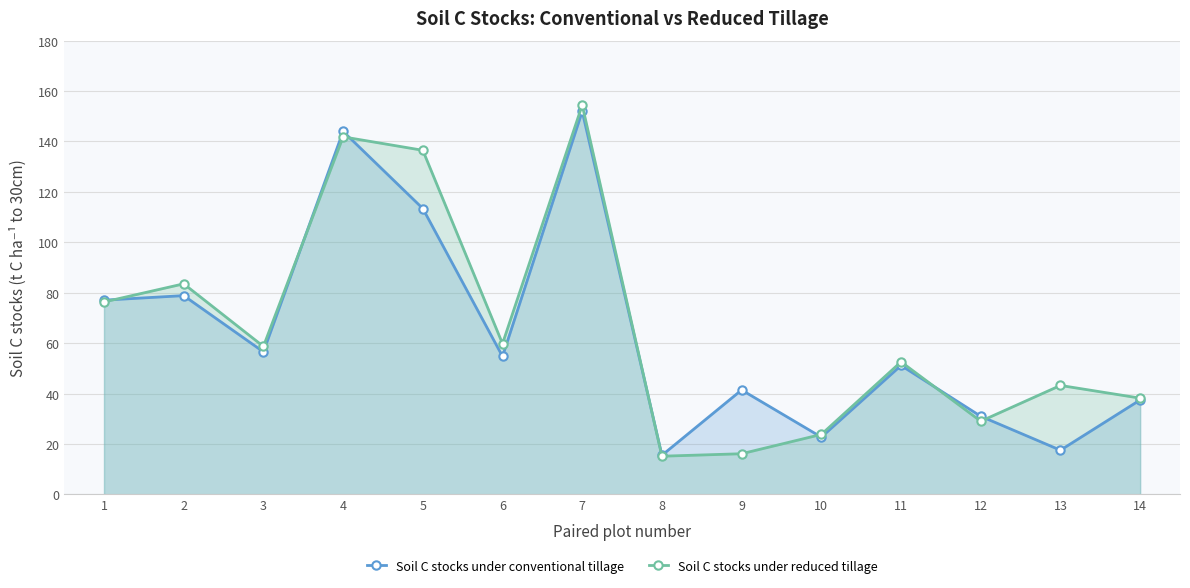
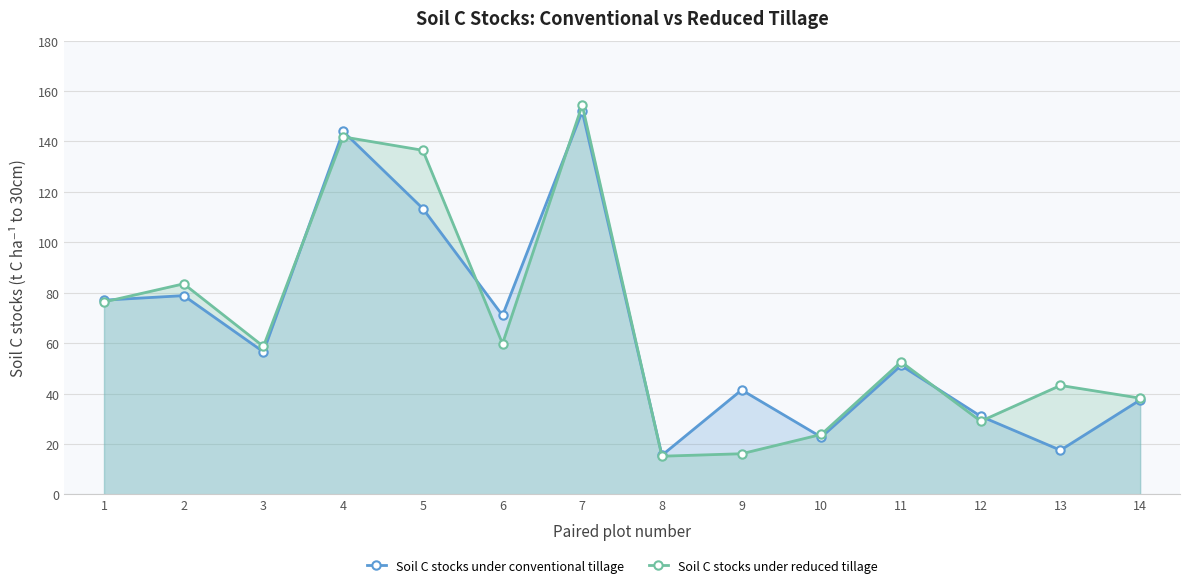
Soil C stocks under conventional tillage, 6: 55 -> 71
